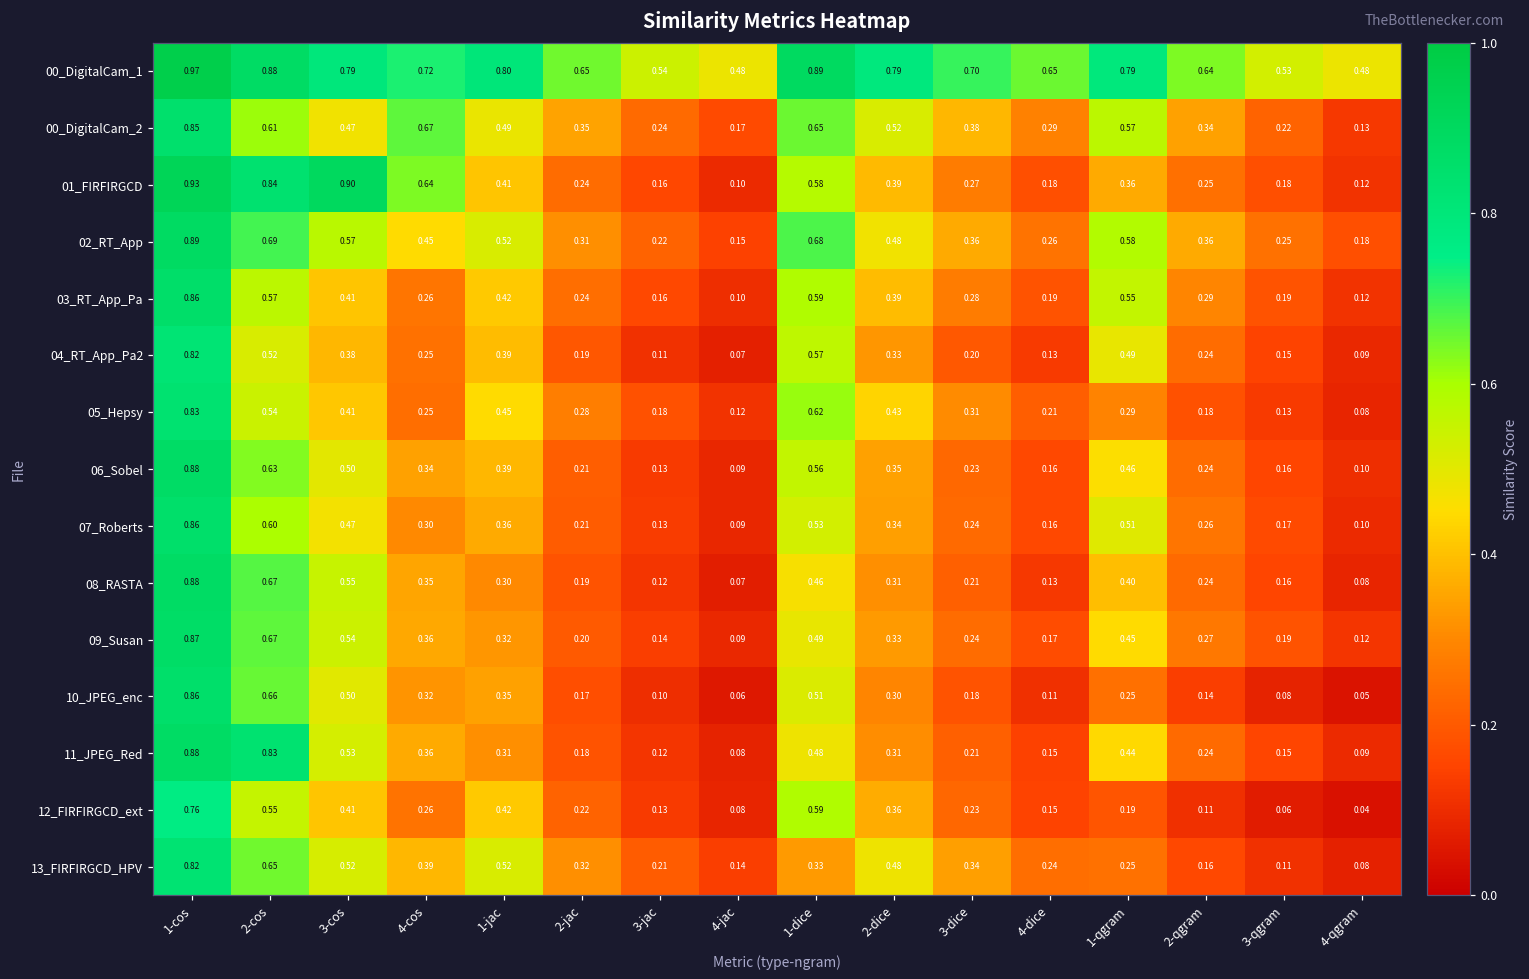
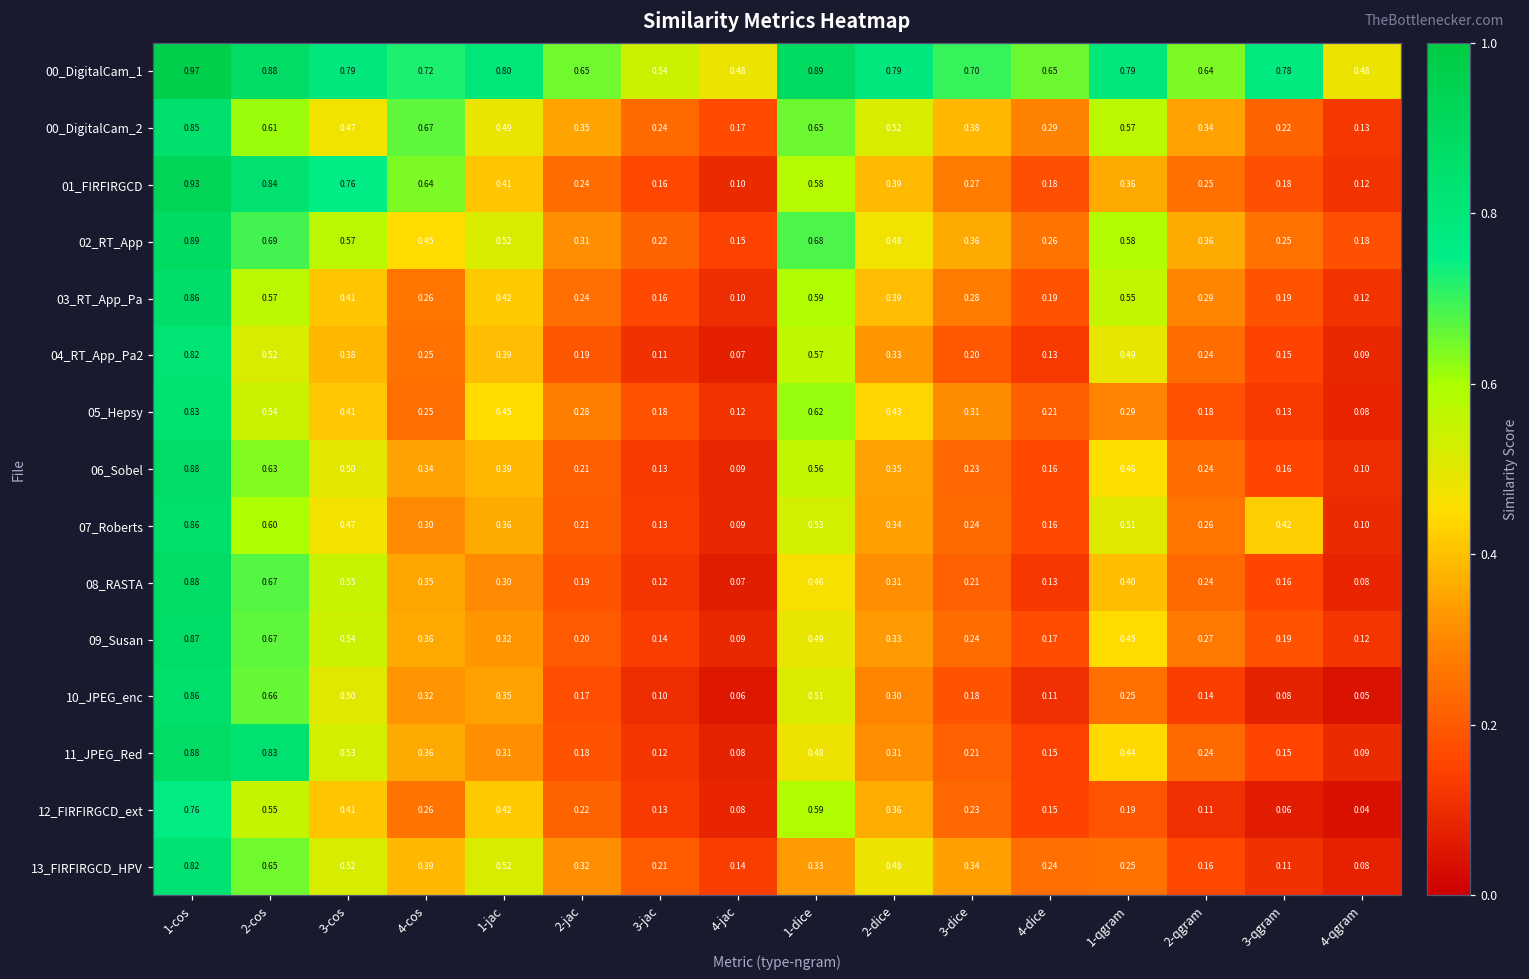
00_DigitalCam_1, 3-qgram: 0.53 -> 0.78
01_FIRFIRGCD, 3-cos: 0.90 -> 0.76
07_Roberts, 3-qgram: 0.17 -> 0.42
